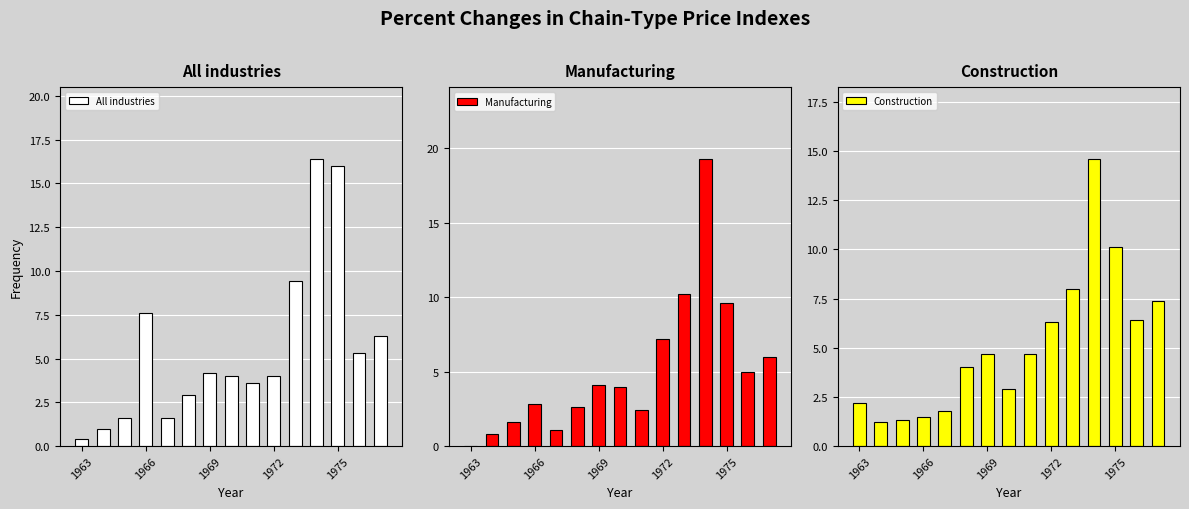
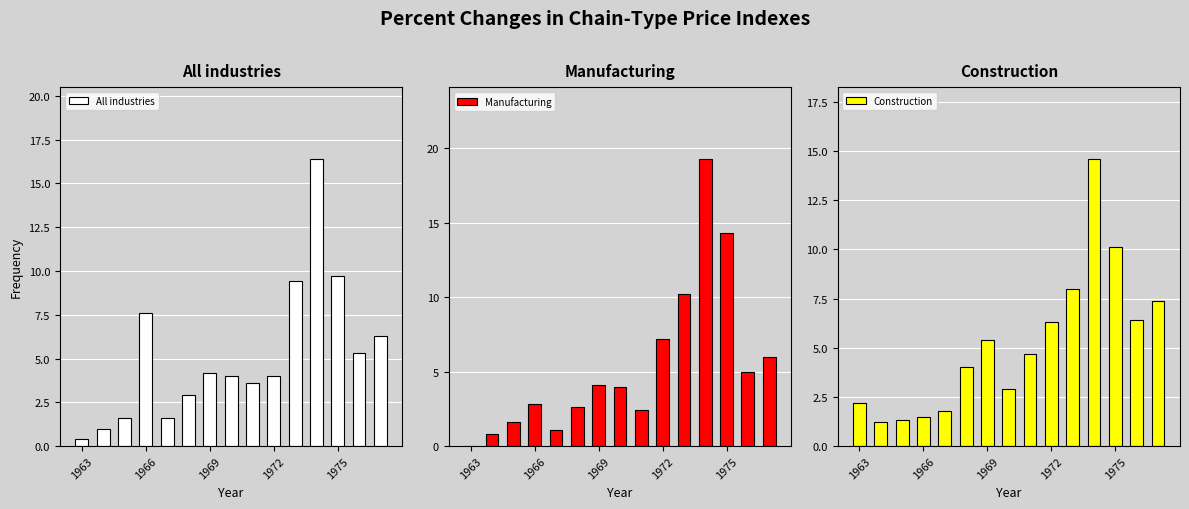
All industries, 1975: 16.0 -> 9.7
Manufacturing, 1975: 9.6 -> 14.3
Construction, 1969: 4.7 -> 5.4
